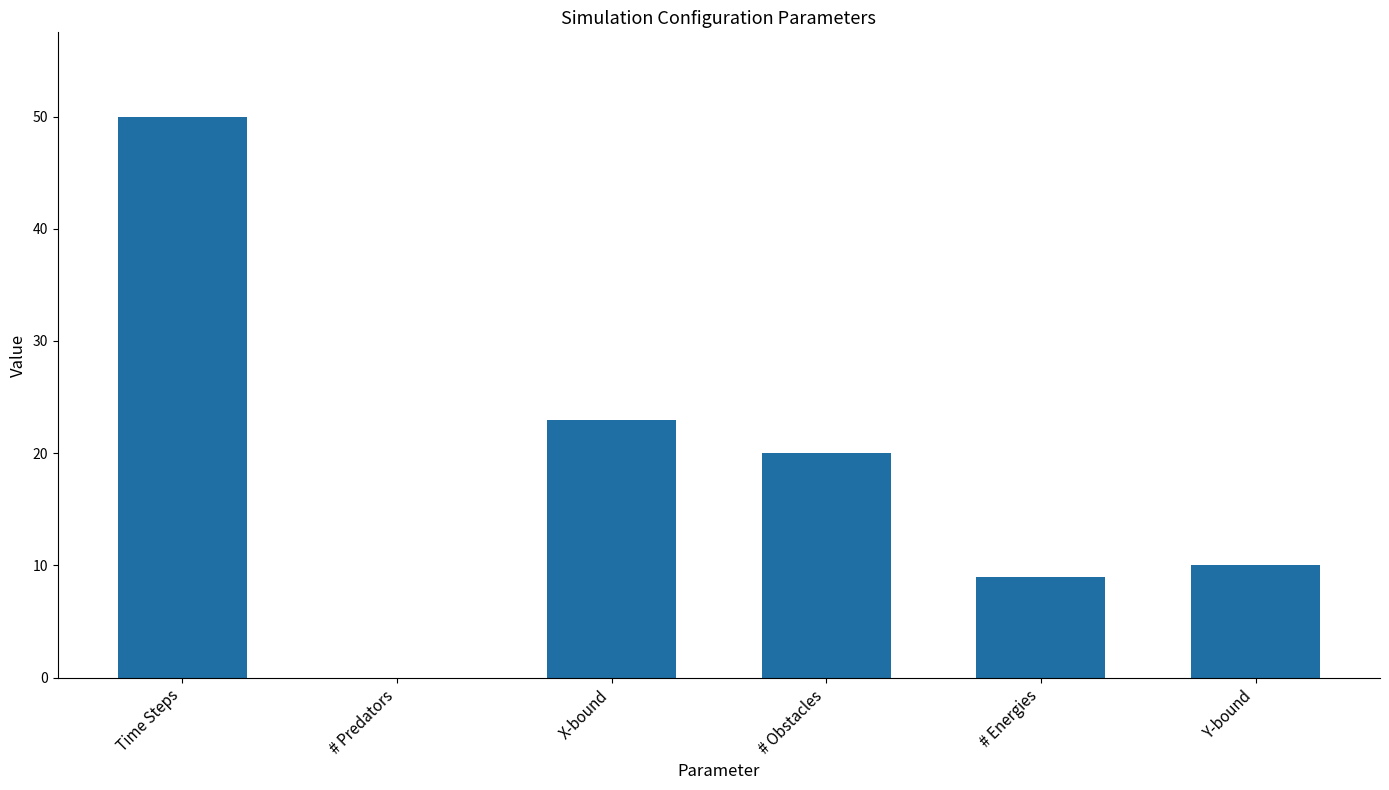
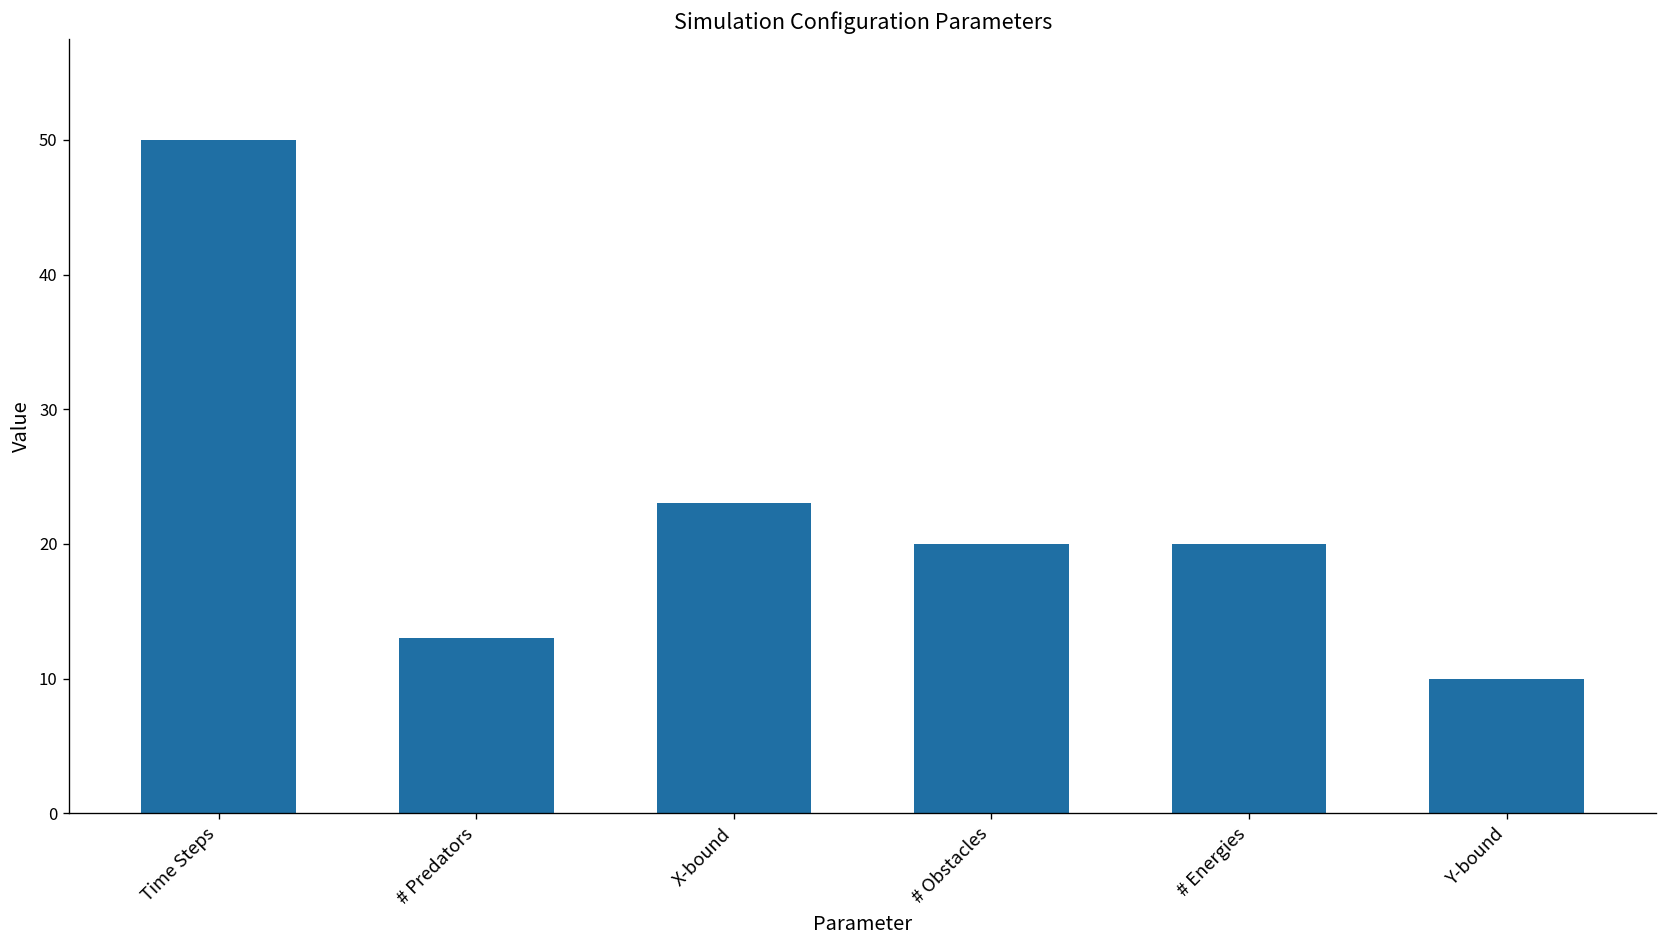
# Predators: 0 -> 13
# Energies: 9 -> 20
